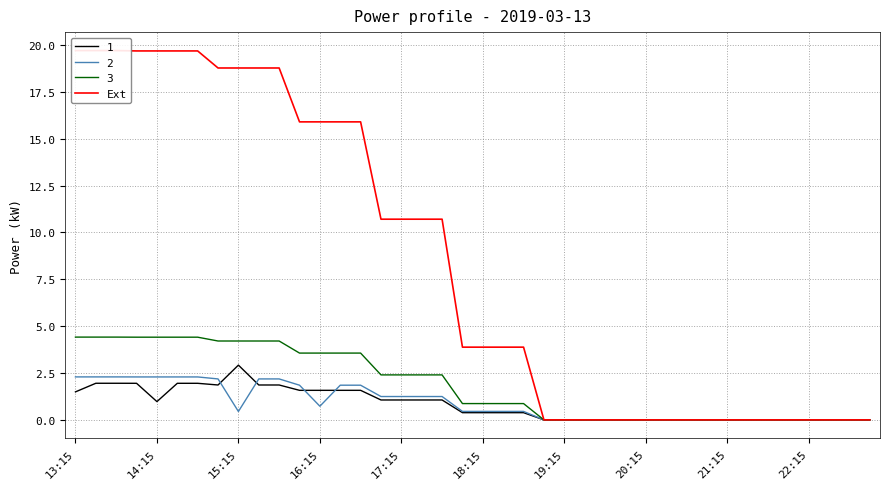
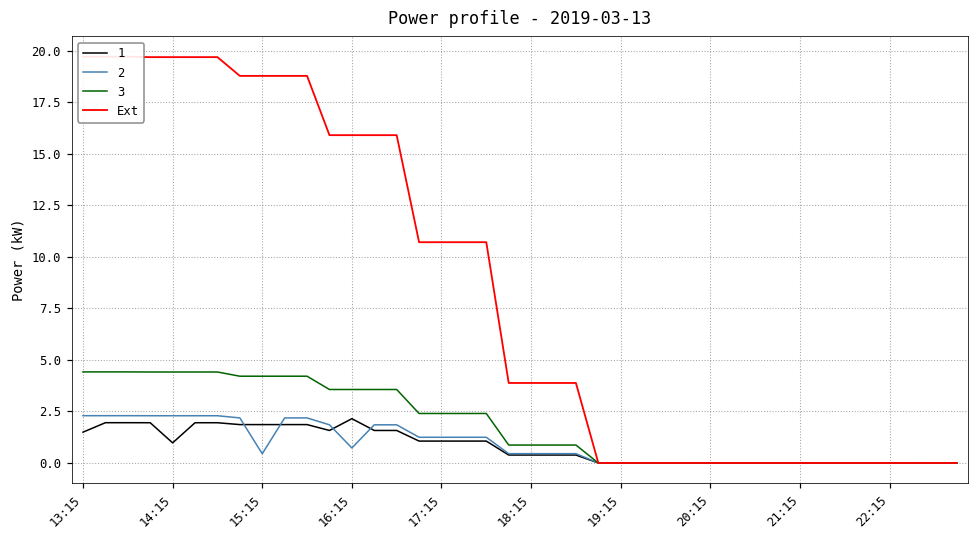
1, 15:15: 2.9 -> 1.9
1, 16:15: 1.6 -> 2.1
